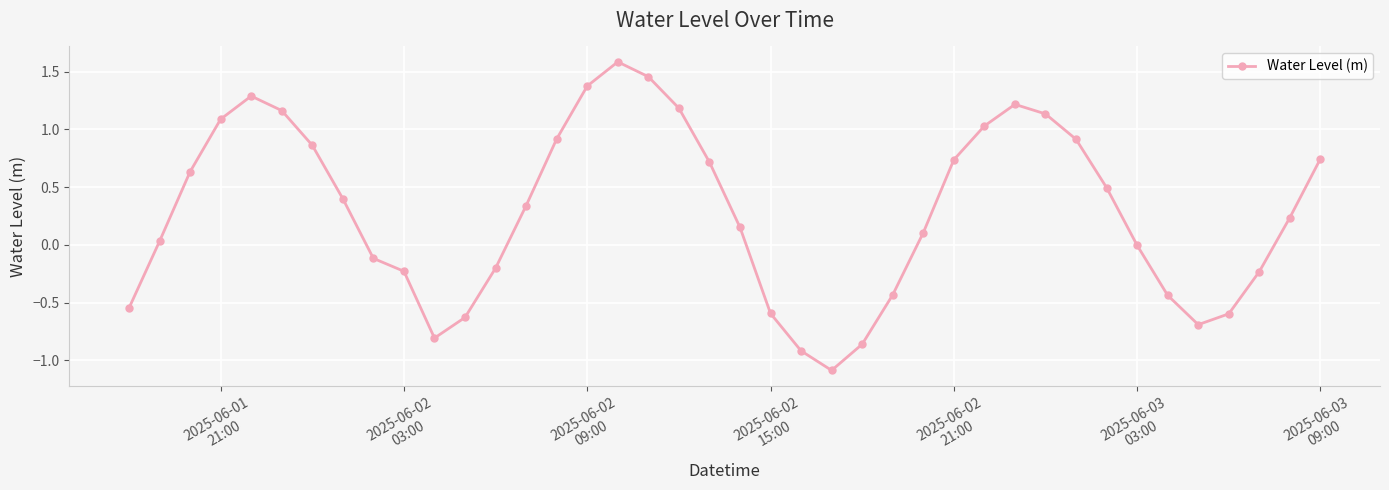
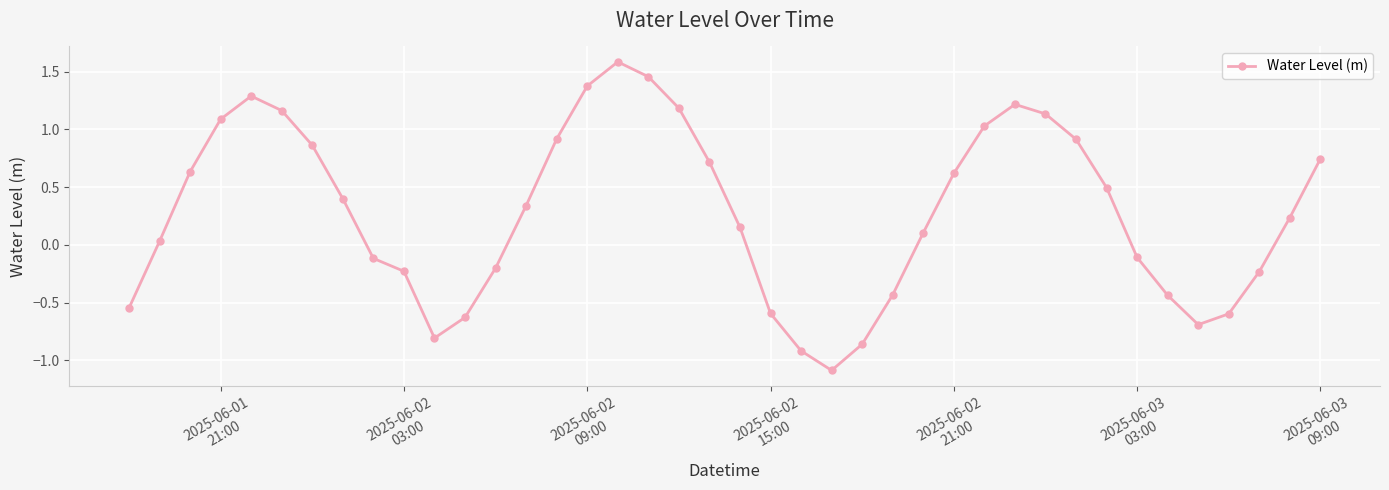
2025-06-02 21:00: 0.74 -> 0.62
2025-06-03 03:00: 0.00 -> -0.11
